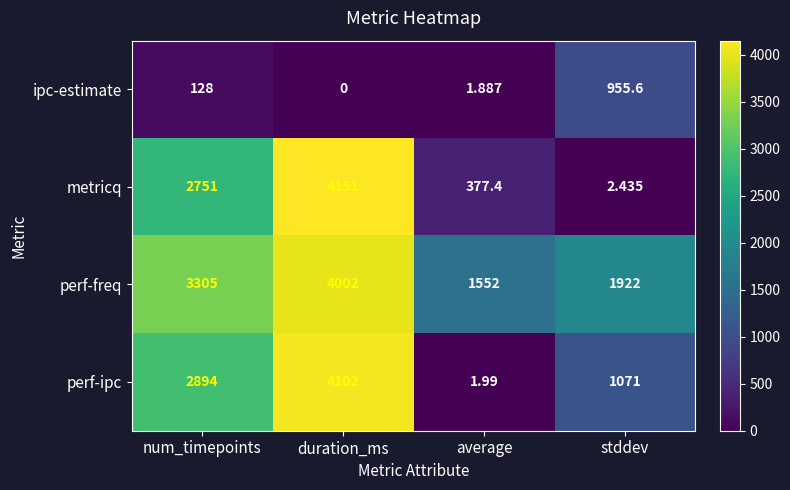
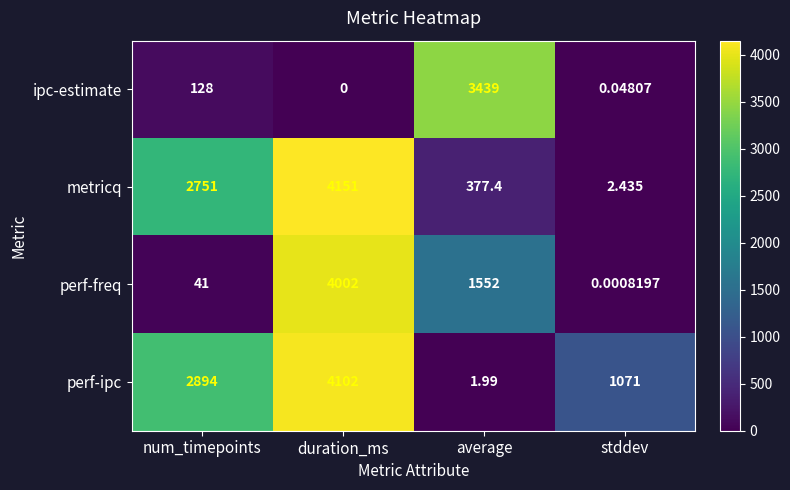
ipc-estimate, average: 1.887 -> 3439
ipc-estimate, stddev: 955.6 -> 0.04807
perf-freq, num_timepoints: 3305 -> 41
perf-freq, stddev: 1922 -> 0.0008197
